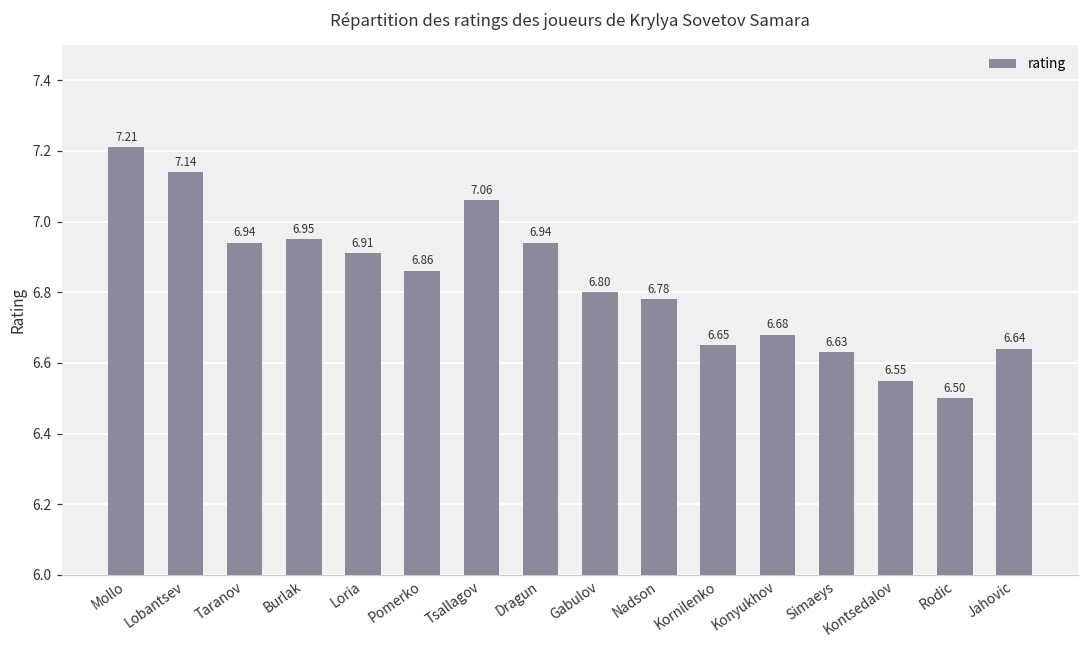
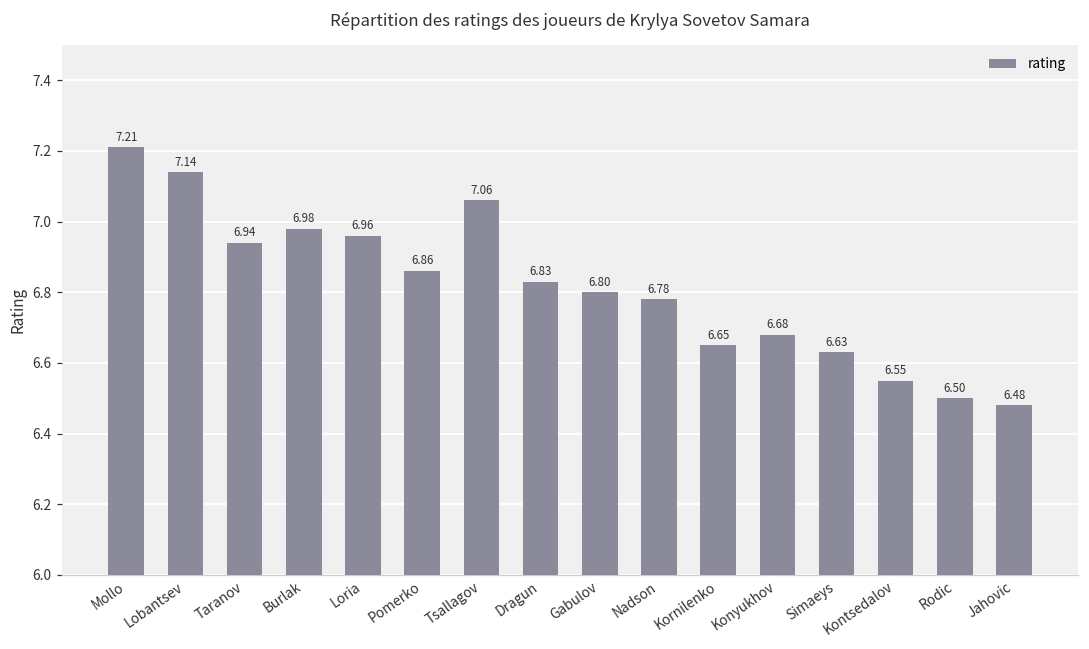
Burlak: 6.95 -> 6.98
Loria: 6.91 -> 6.96
Dragun: 6.94 -> 6.83
Jahovic: 6.64 -> 6.48
